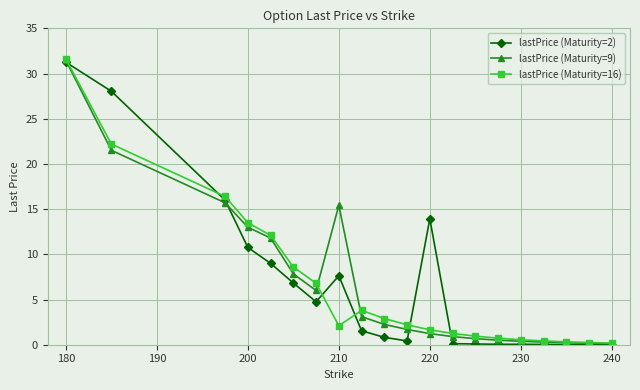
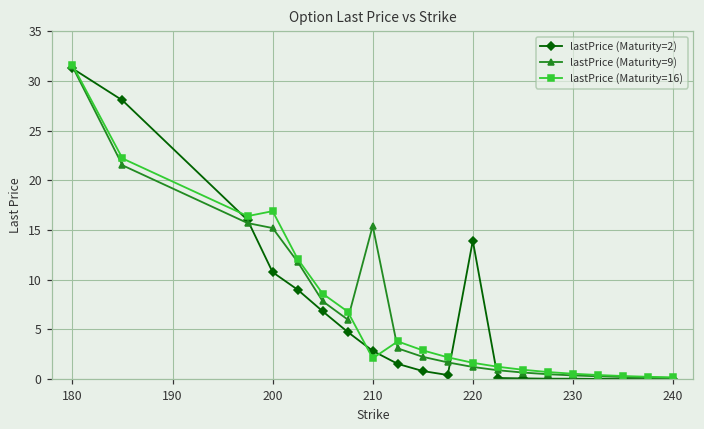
lastPrice (Maturity=9), 200: 13 -> 15
lastPrice (Maturity=16), 200: 14 -> 17
lastPrice (Maturity=2), 210: 8 -> 3
